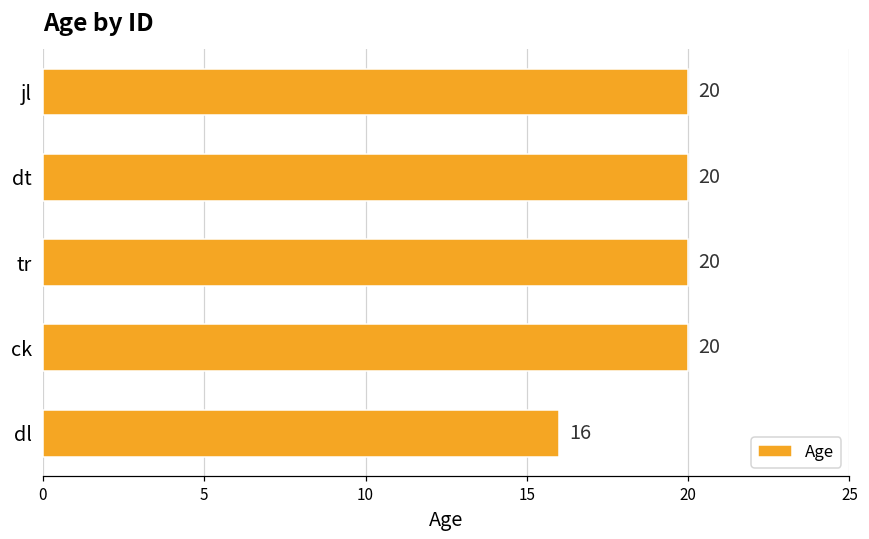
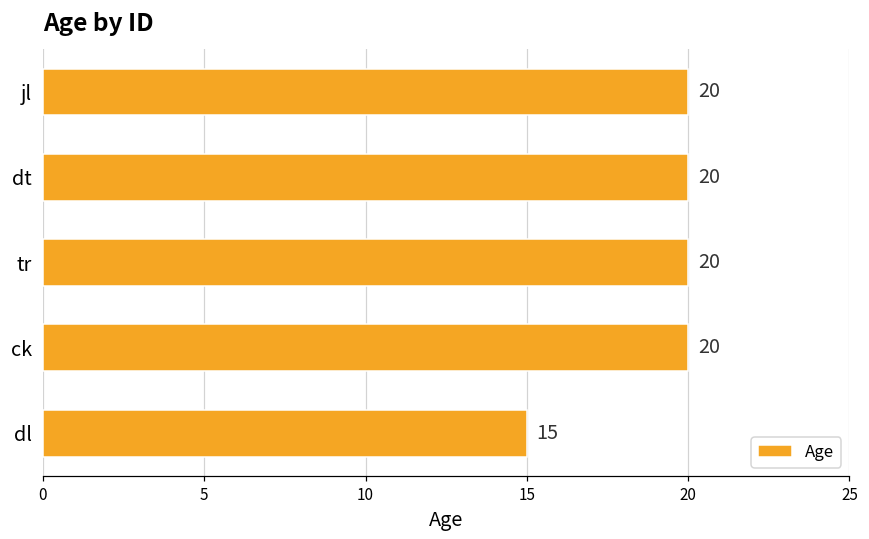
dl: 16 -> 15
